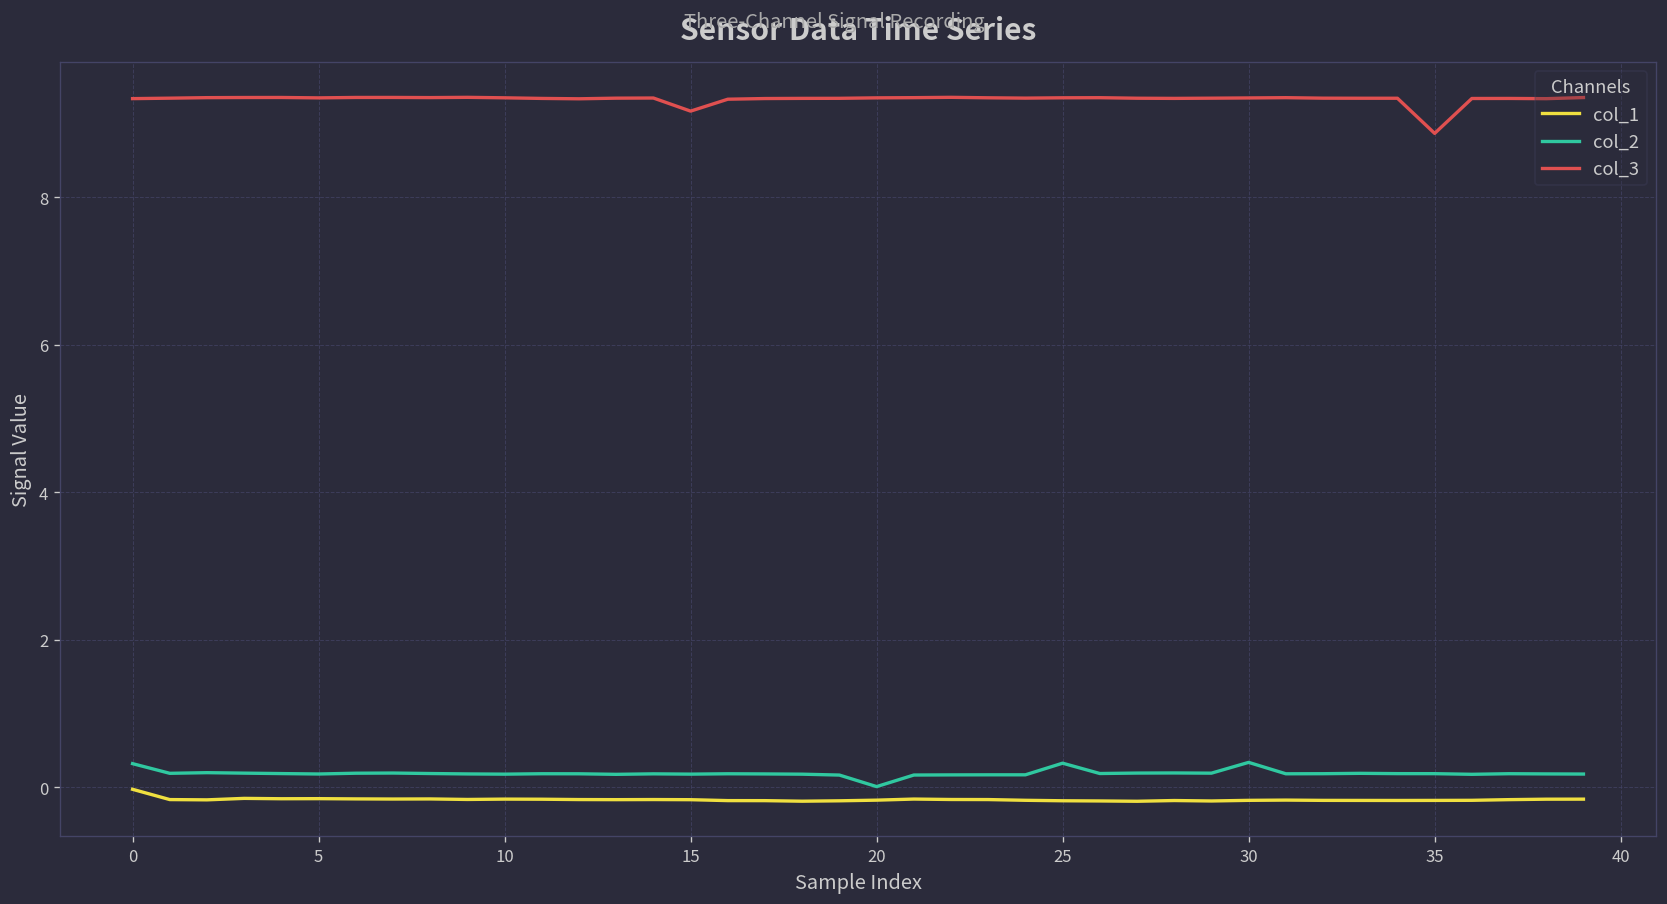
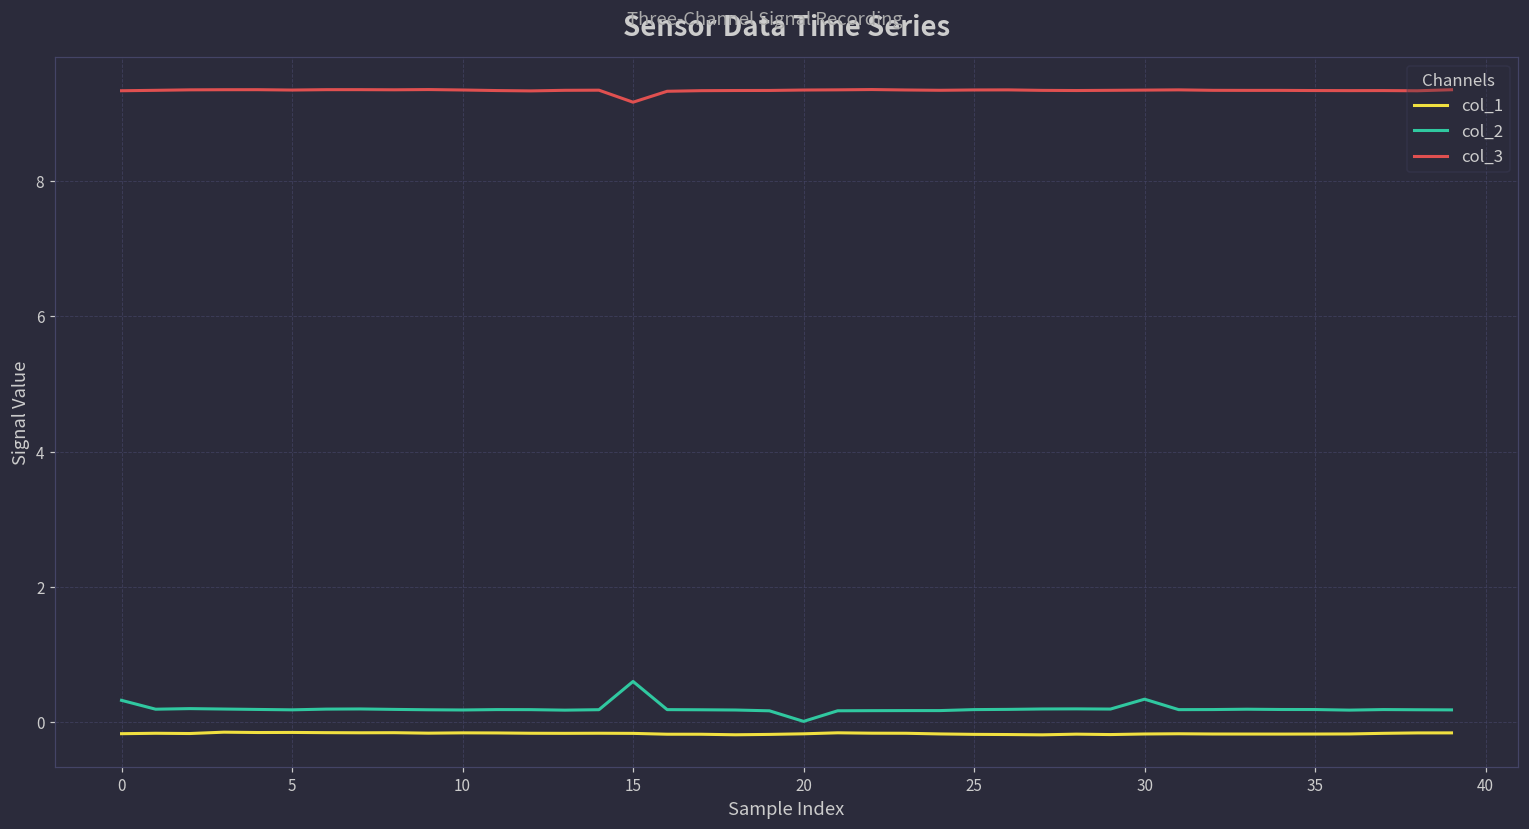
col_1, 0: 0.0 -> -0.2
col_2, 15: 0.2 -> 0.6
col_2, 25: 0.3 -> 0.2
col_3, 35: 8.9 -> 9.3
